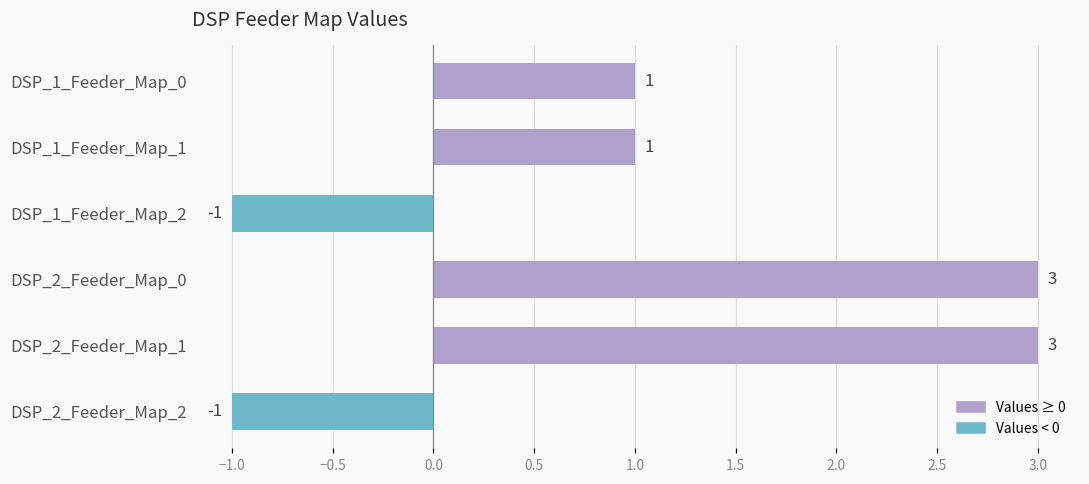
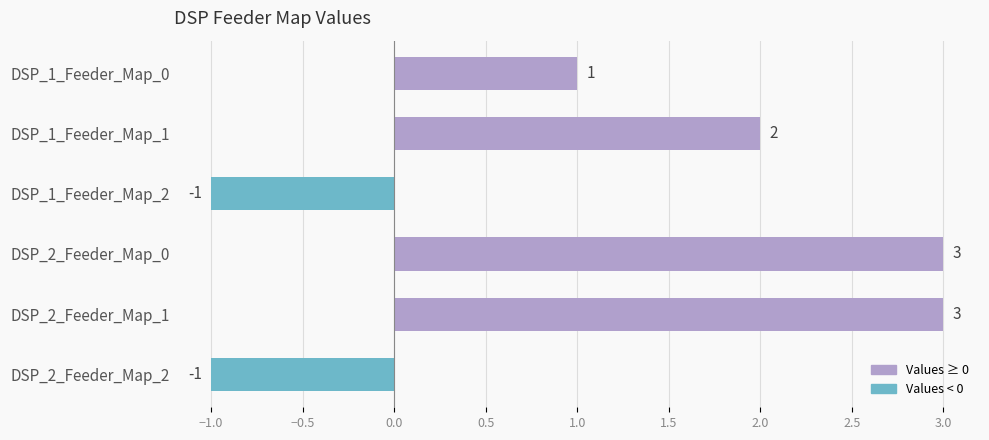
DSP_1_Feeder_Map_1: 1 -> 2
